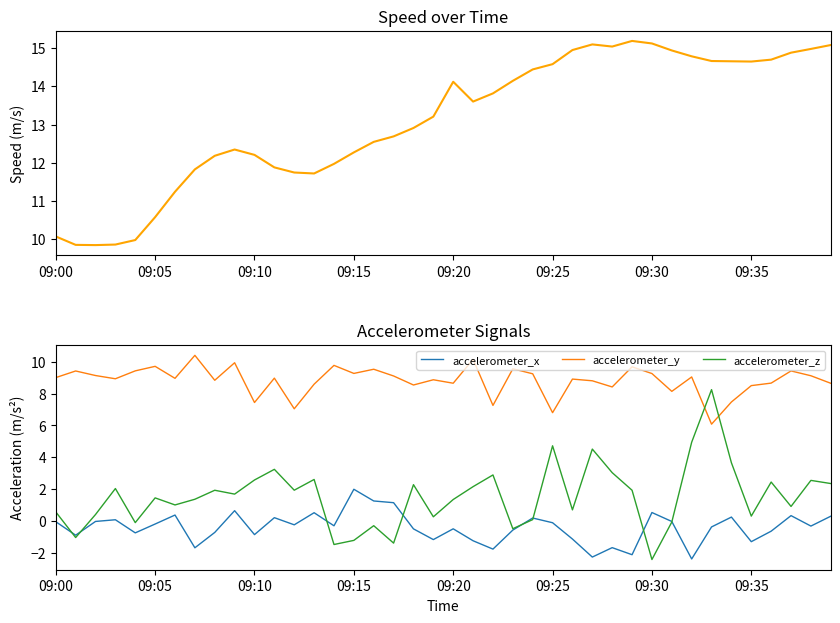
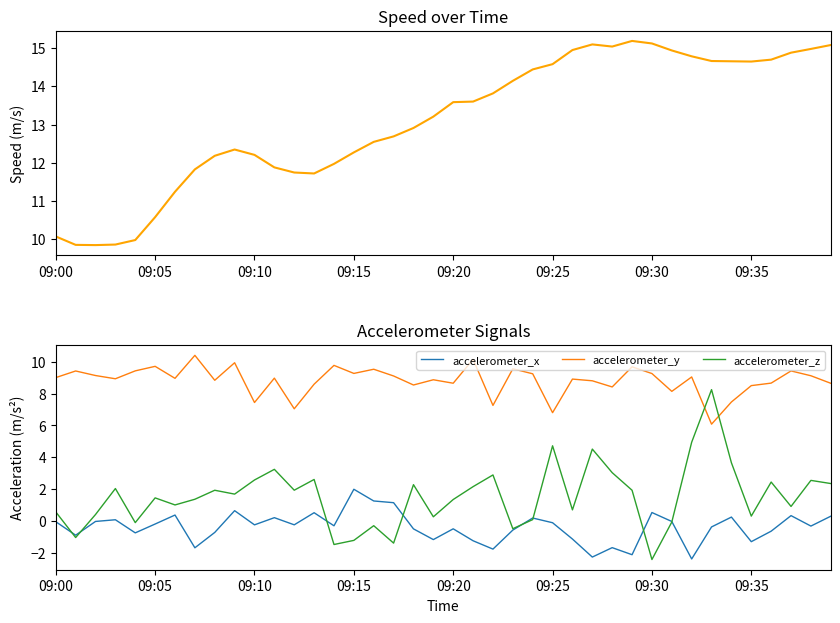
Speed over Time, 09:20: 14.1 -> 13.6
Accelerometer Signals, accelerometer_x, 09:10: -0.9 -> -0.2
